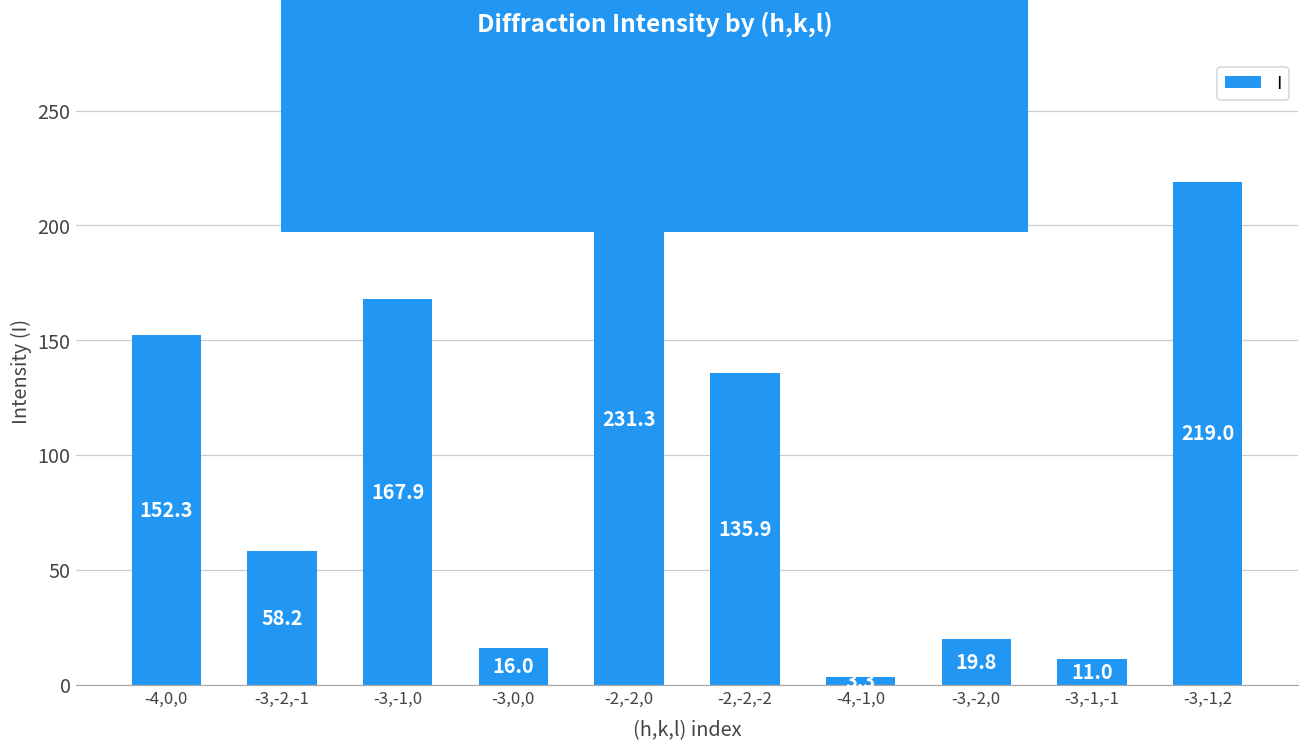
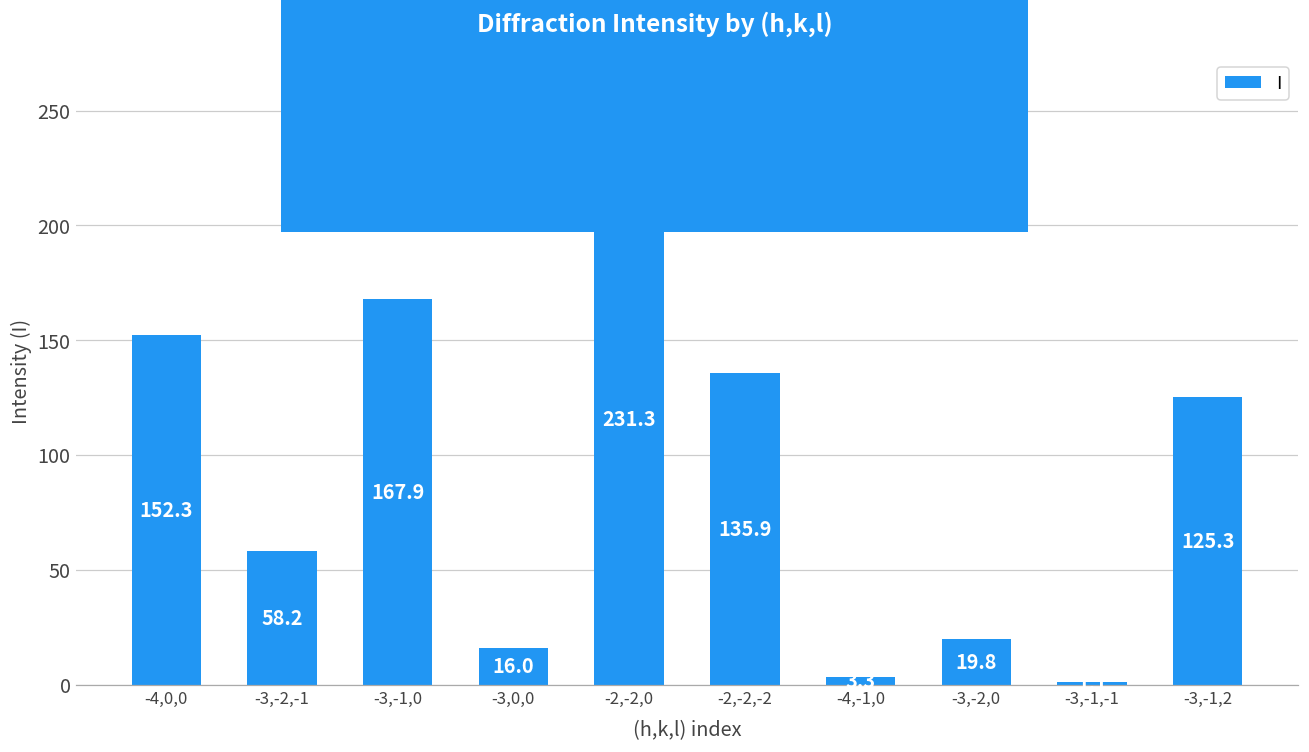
-3,-1,-1: 11 -> 1
-3,-1,2: 219.0 -> 125.3
